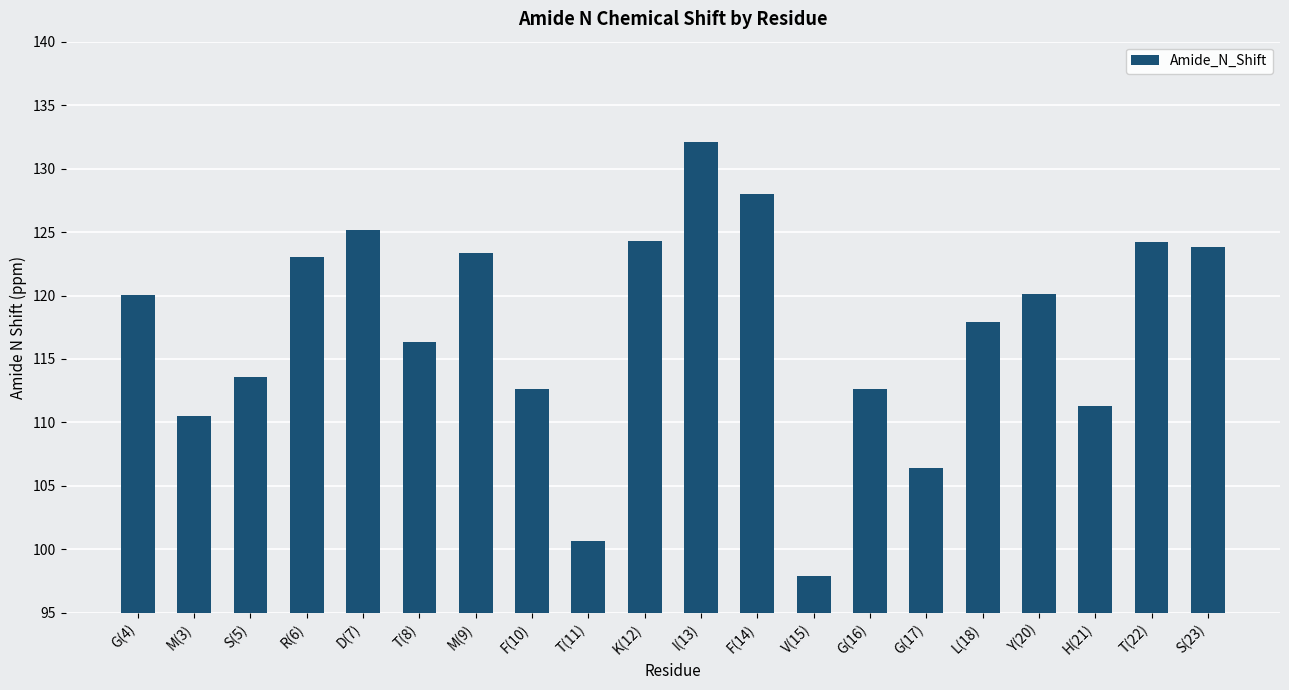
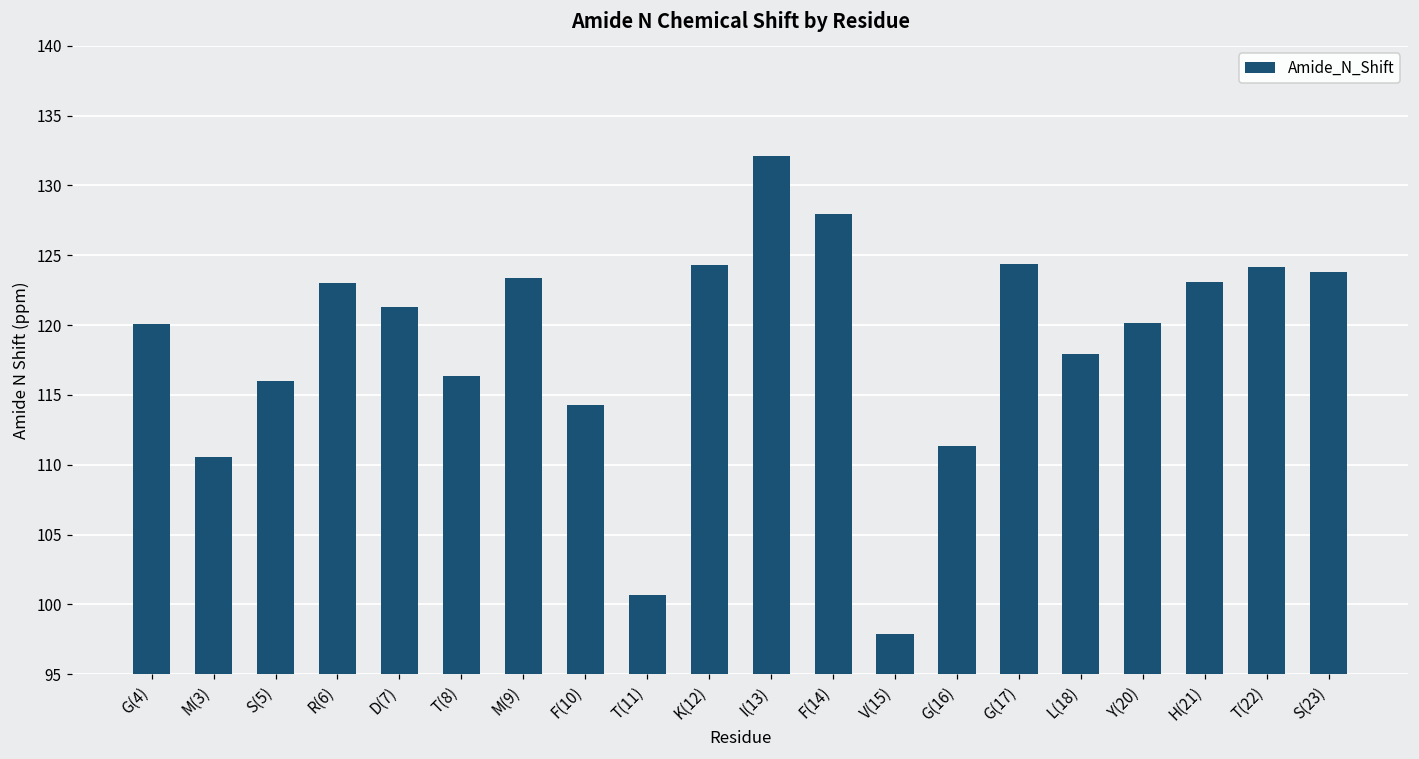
S(5): 113.6 -> 116.0
D(7): 125.2 -> 121.3
F(10): 112.6 -> 114.3
G(16): 112.6 -> 111.3
G(17): 106.4 -> 124.4
H(21): 111.3 -> 123.1
